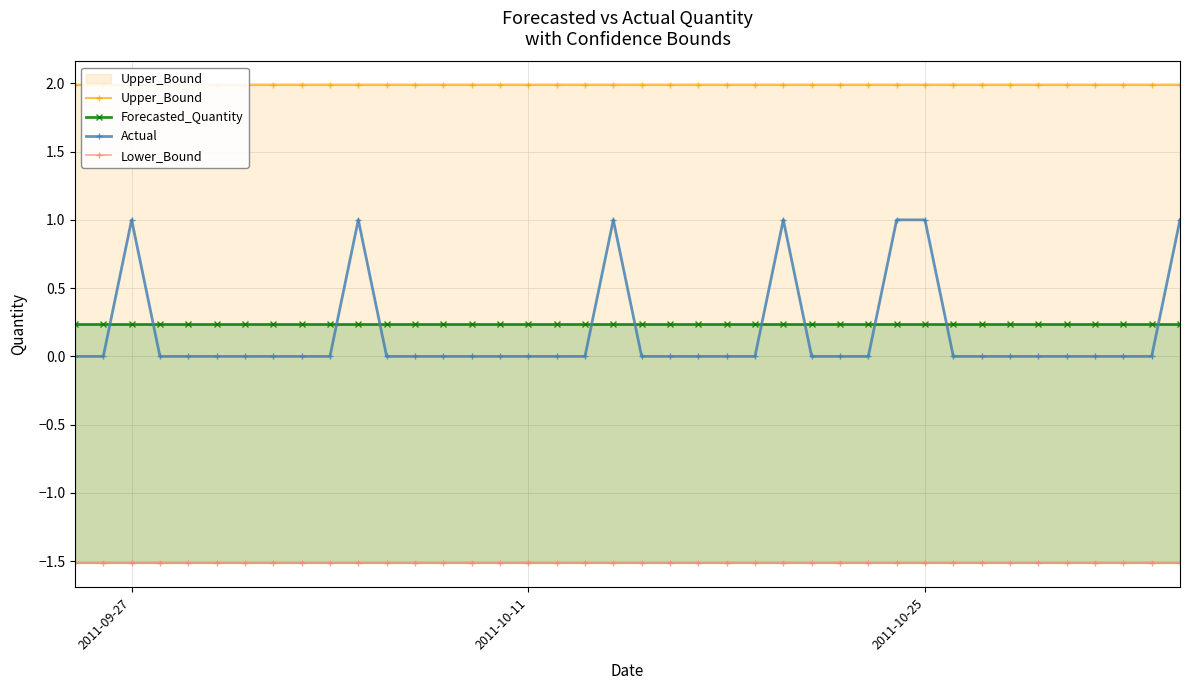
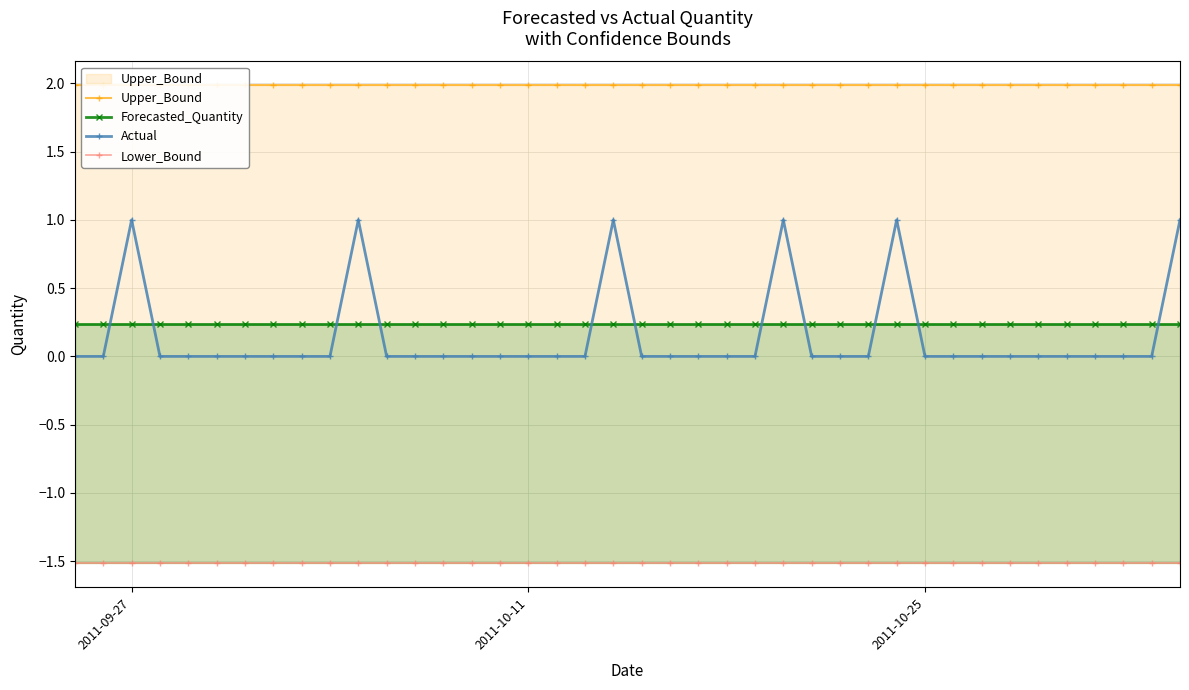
Actual, 2011-10-25: 1 -> 0
